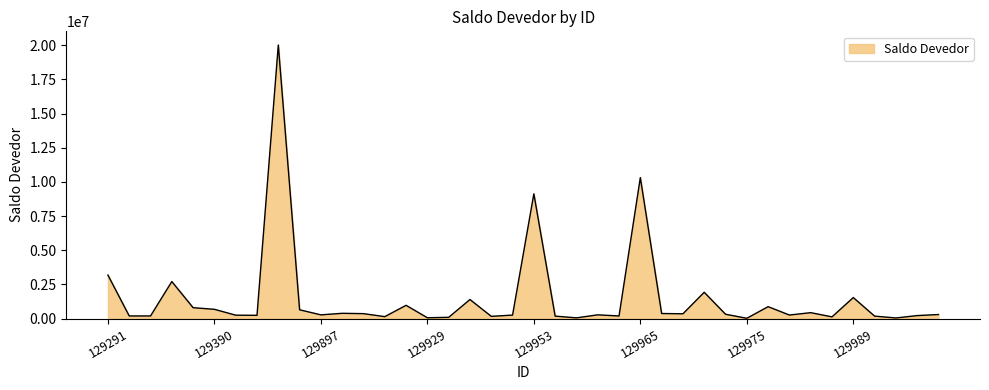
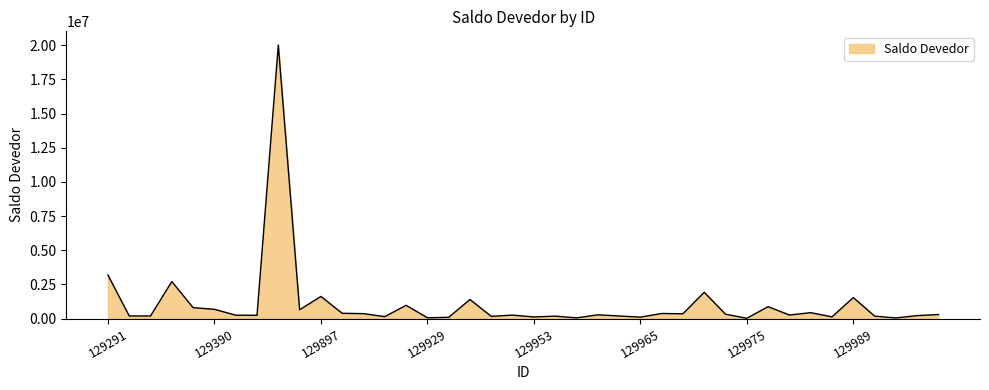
129897: 300000 -> 1600000
129953: 9100000 -> 100000
129965: 10300000 -> 100000
